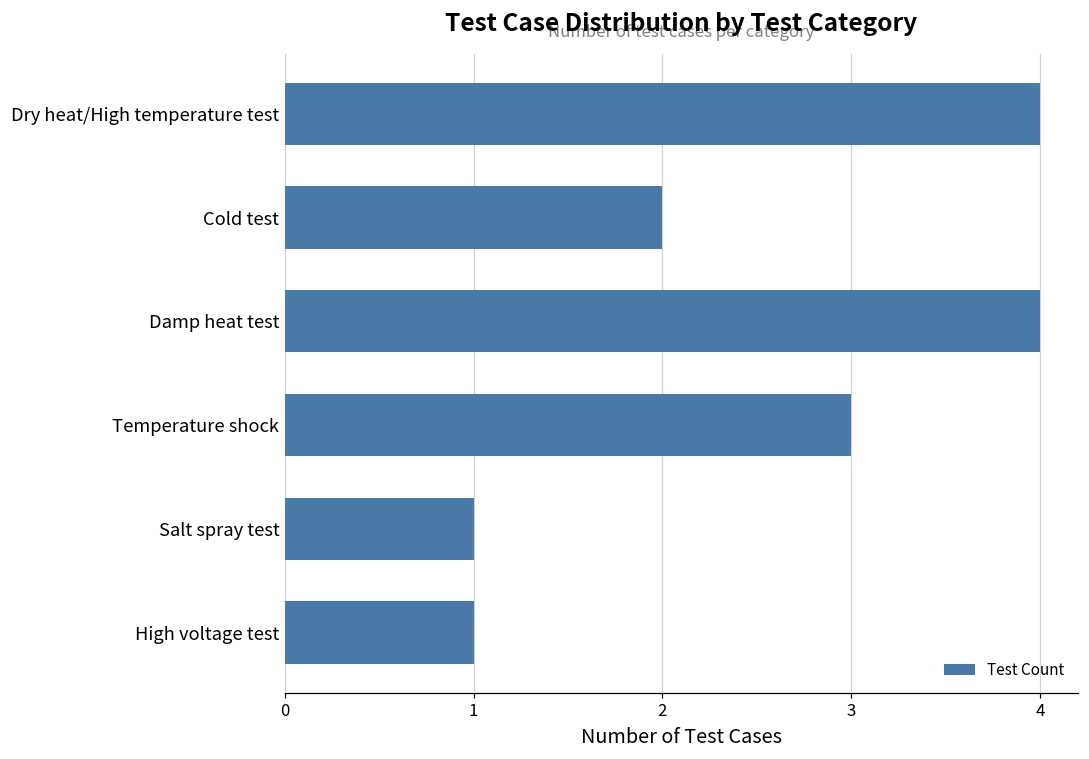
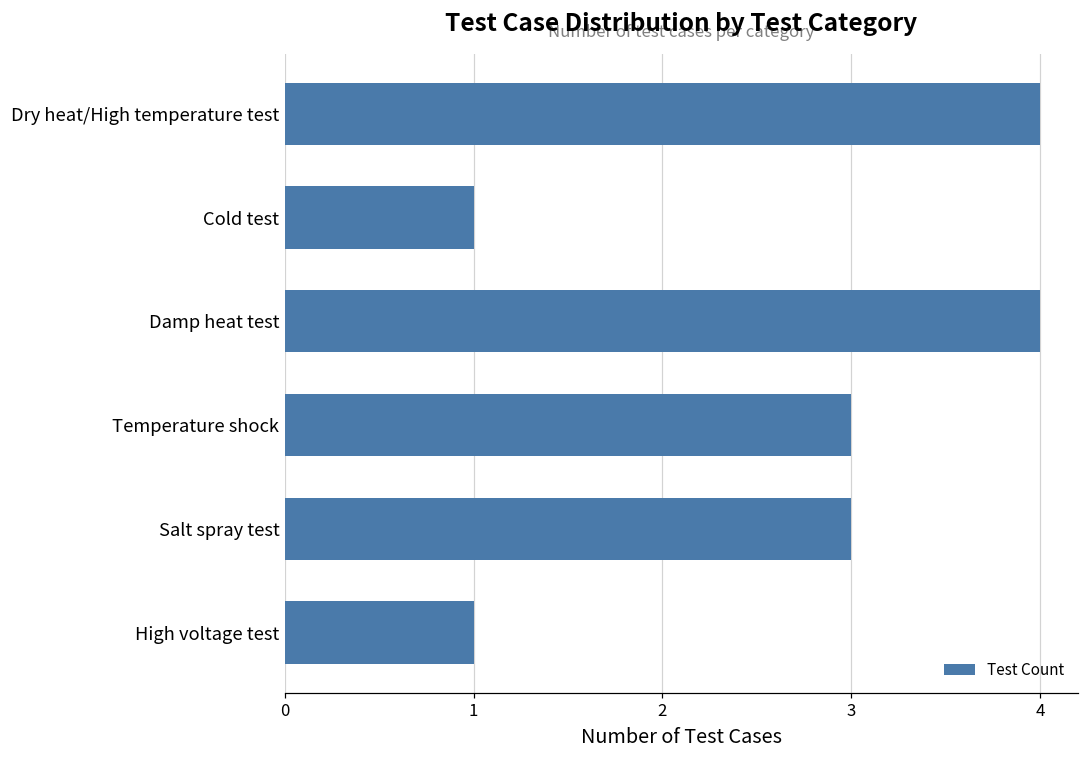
Cold test: 2 -> 1
Salt spray test: 1 -> 3
